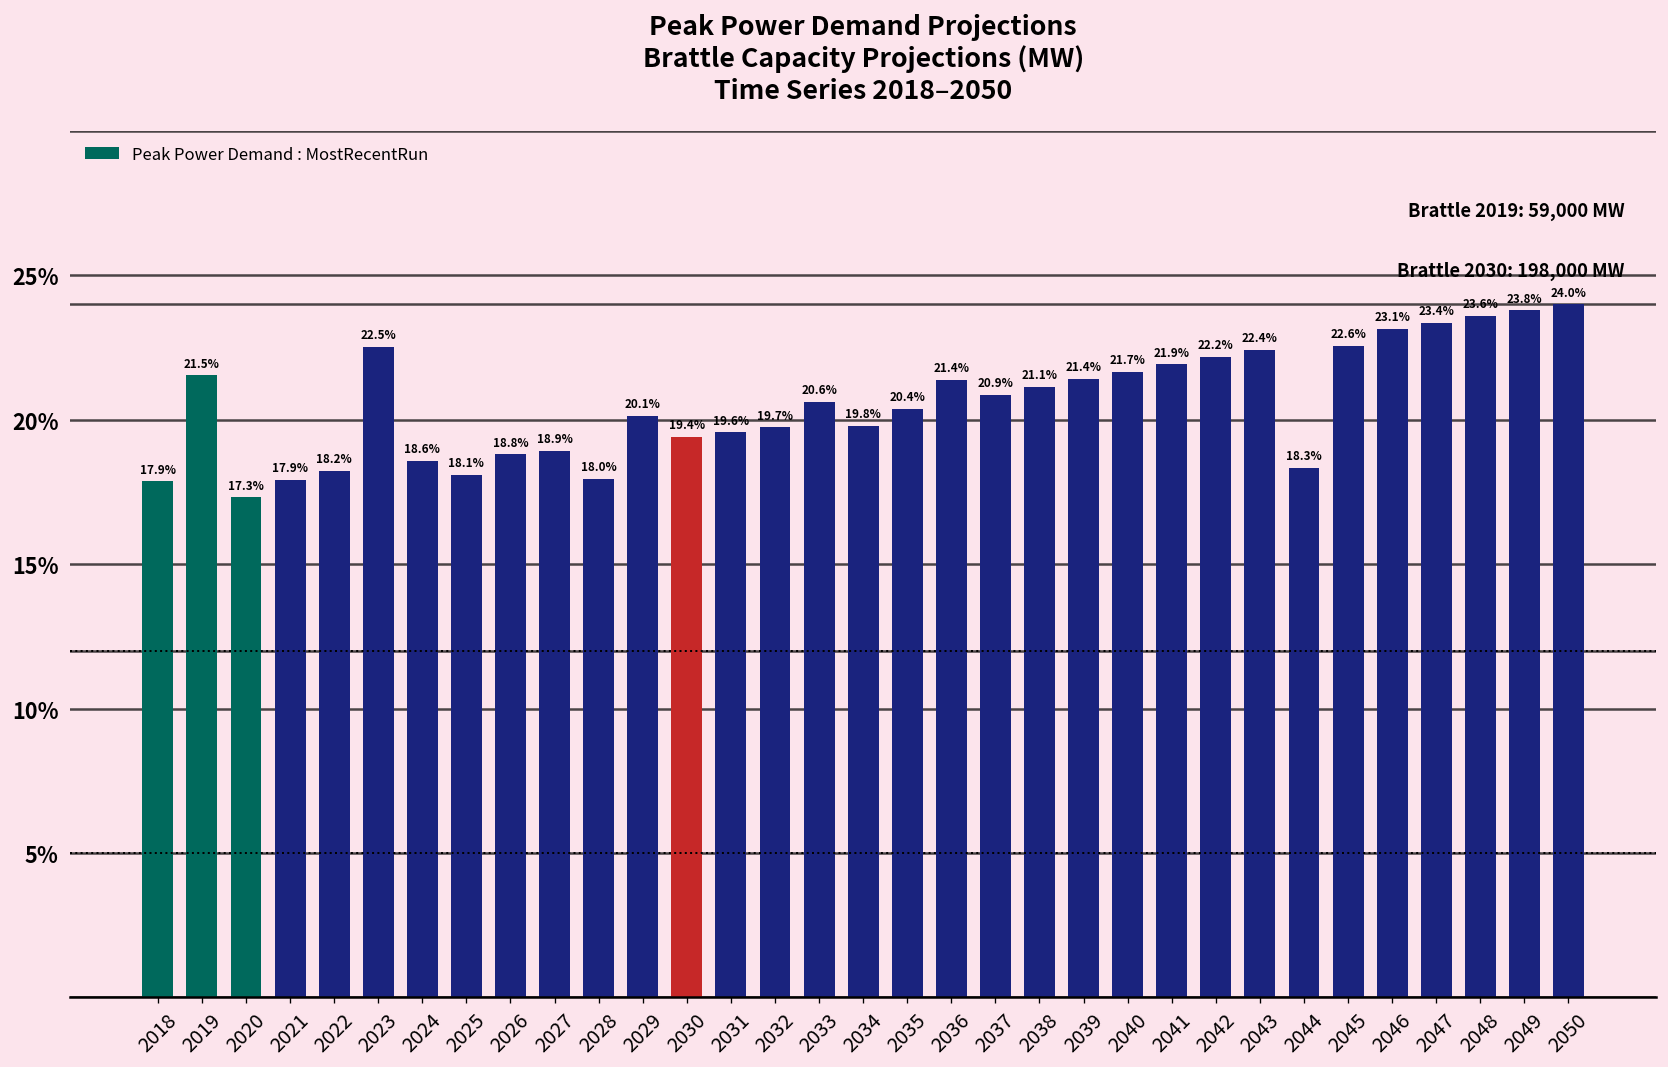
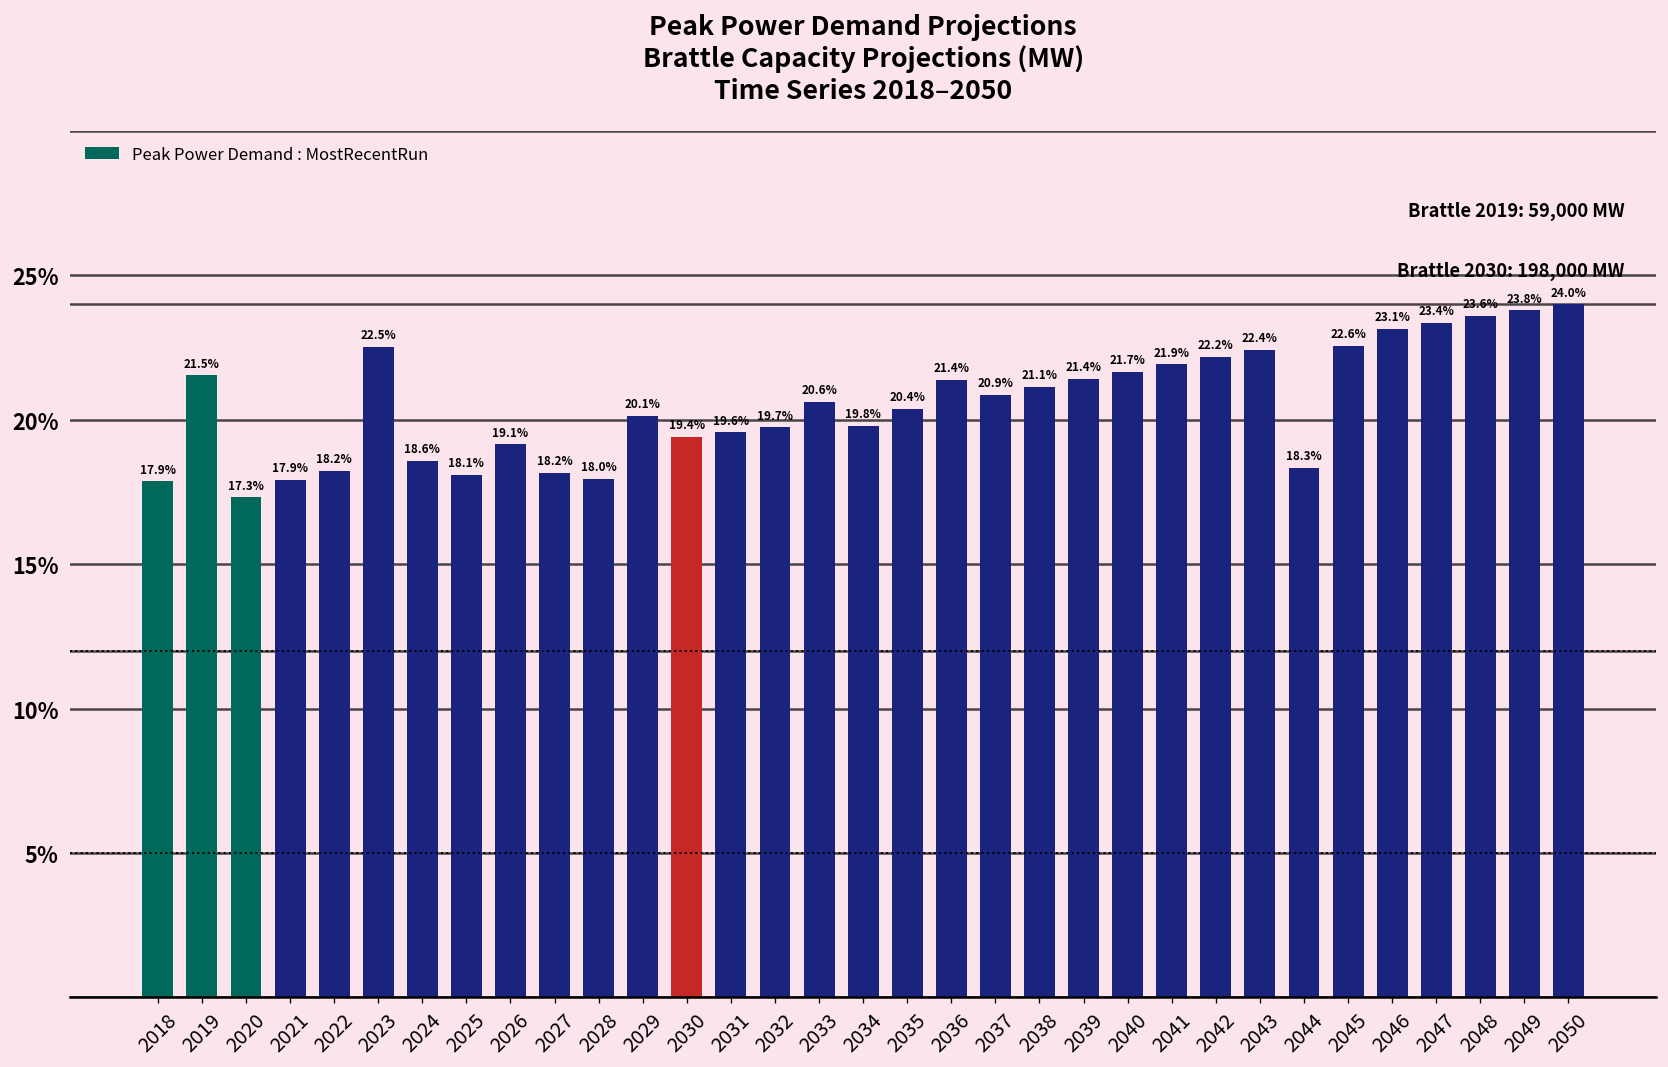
2026: 18.8% -> 19.1%
2027: 18.9% -> 18.2%
